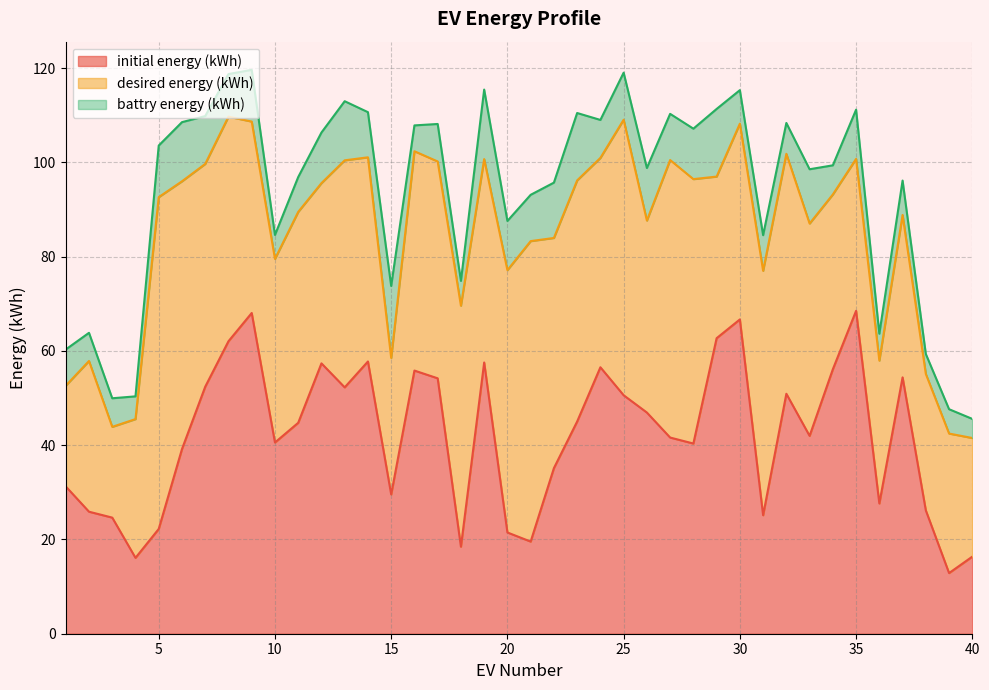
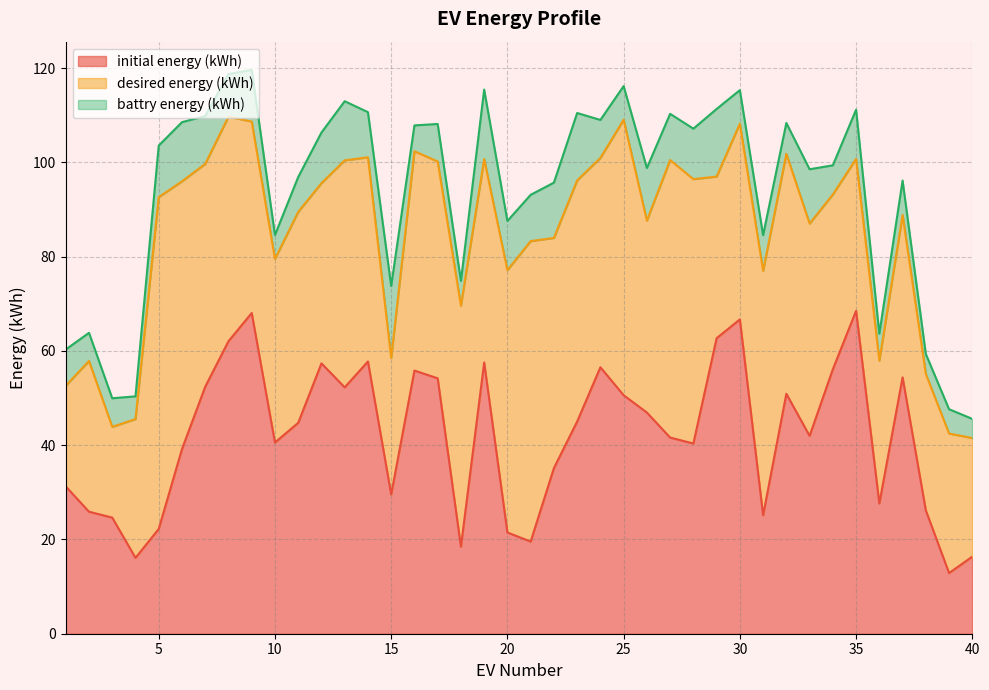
battry energy (kWh), 25: 119 -> 116
